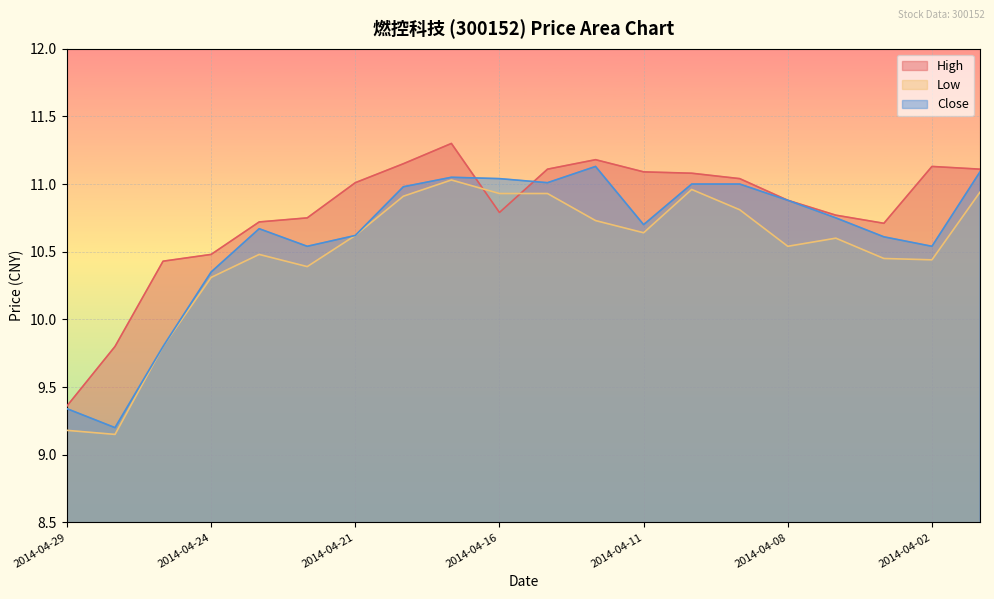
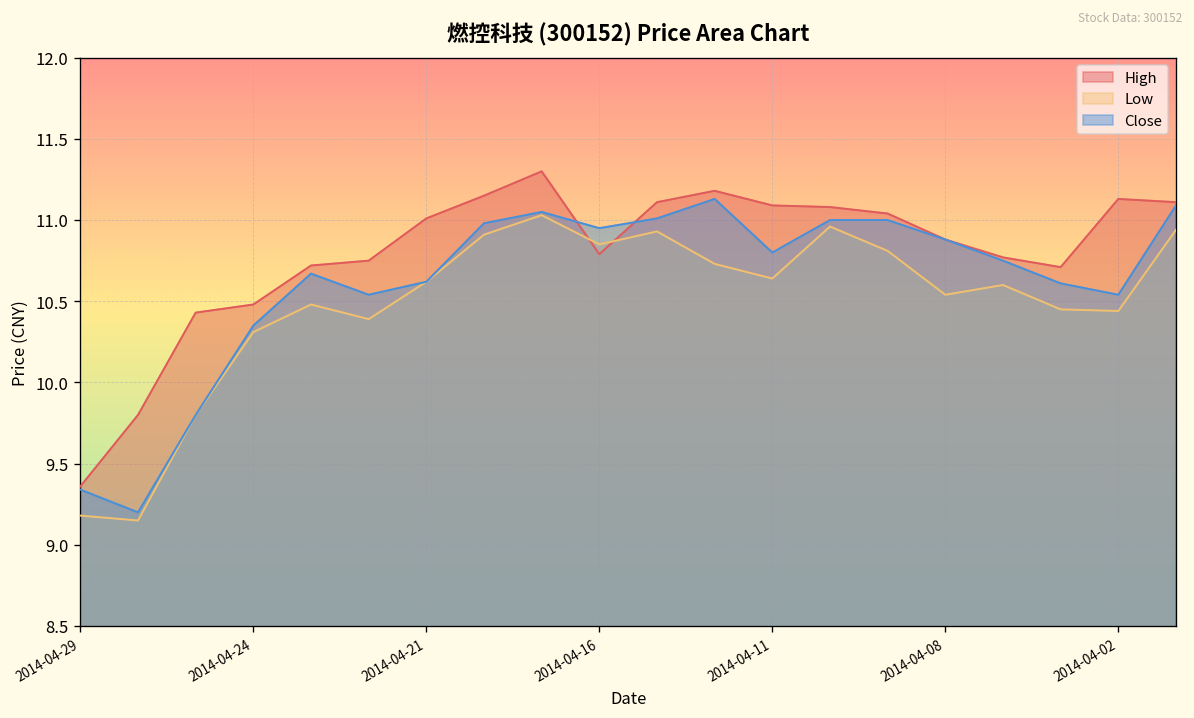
Low, 2014-04-16: 10.93 -> 10.85
Close, 2014-04-16: 11.04 -> 10.95
Close, 2014-04-11: 10.7 -> 10.8
